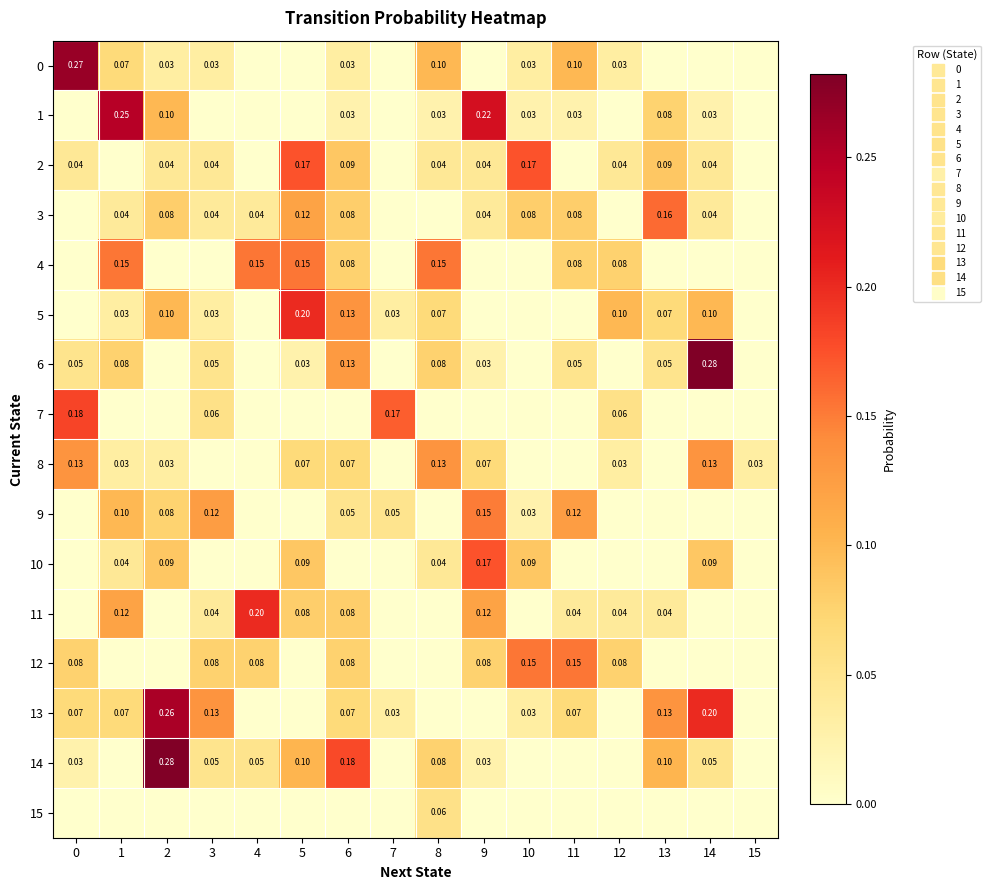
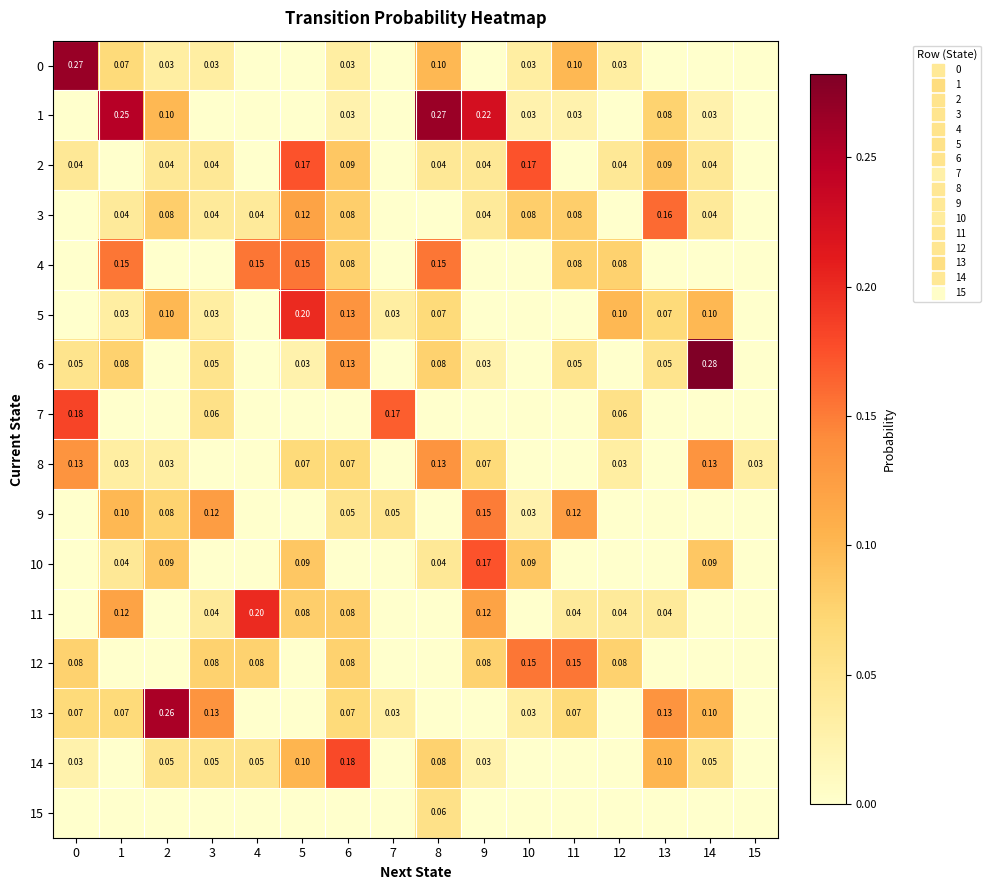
1, 8: 0.03 -> 0.27
13, 14: 0.20 -> 0.10
14, 2: 0.28 -> 0.05
